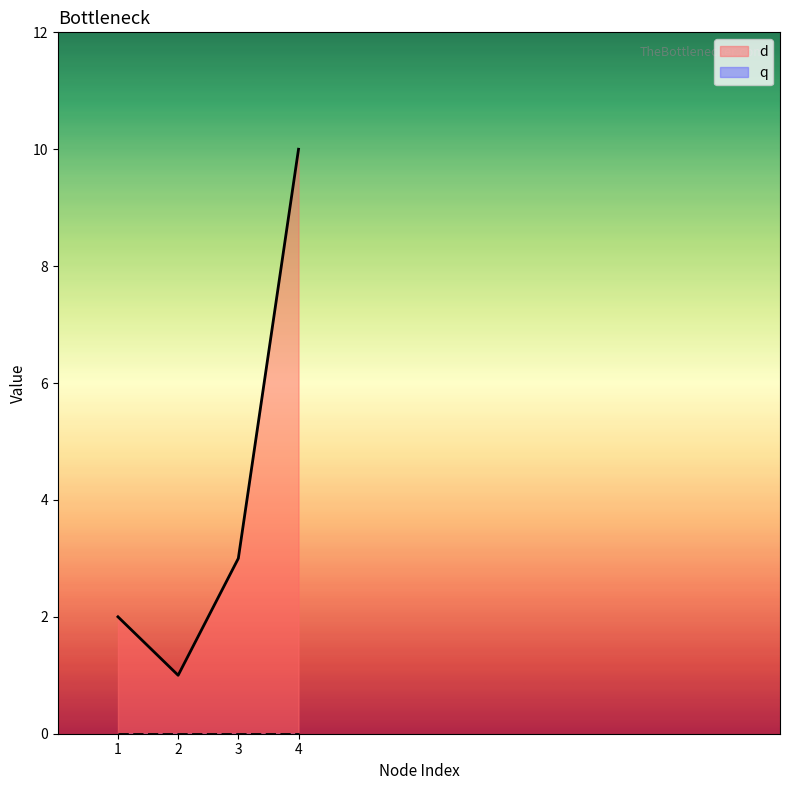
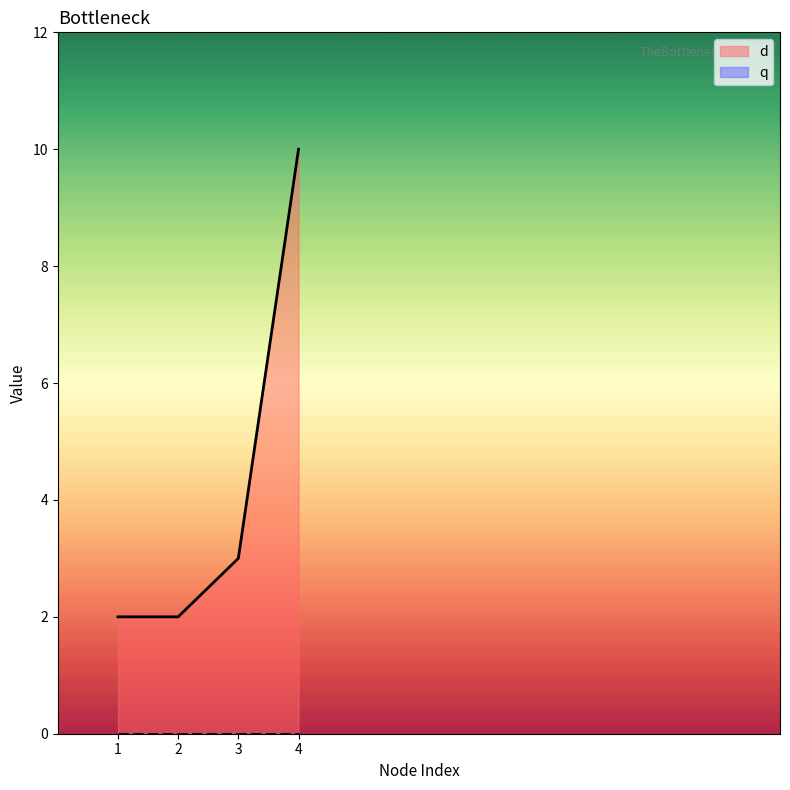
d, 2: 1 -> 2
